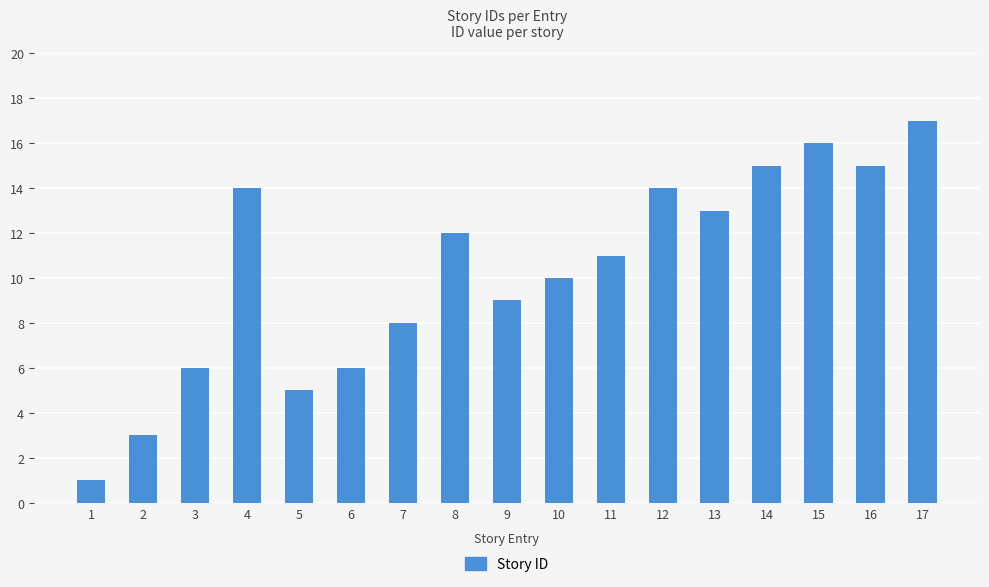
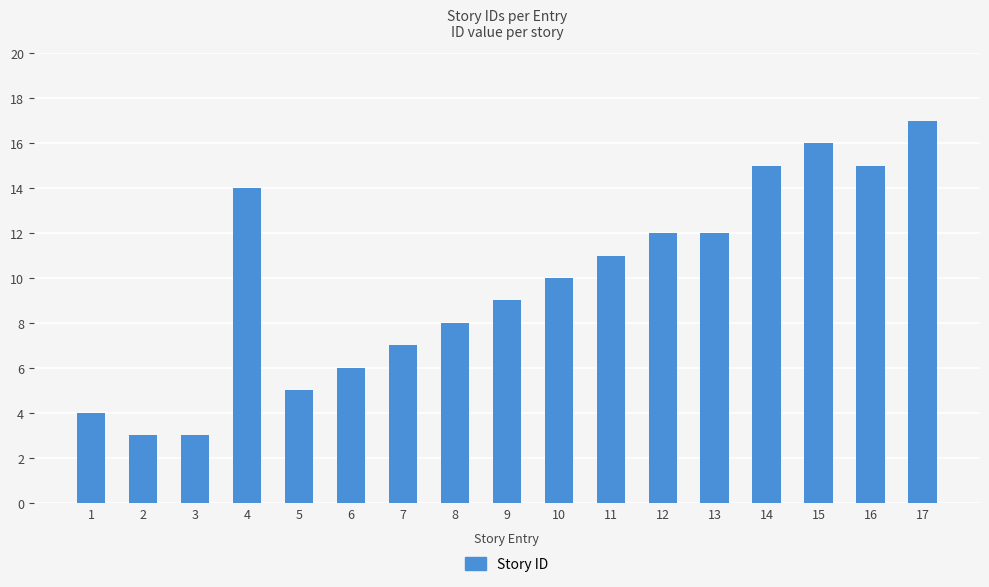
1: 1 -> 4
3: 6 -> 3
7: 8 -> 7
8: 12 -> 8
12: 14 -> 12
13: 13 -> 12
